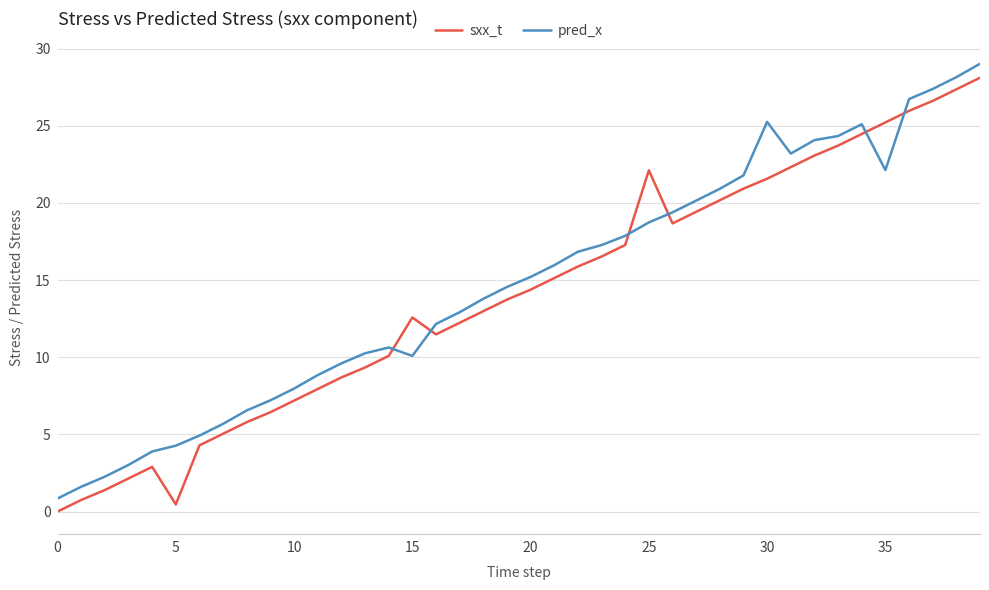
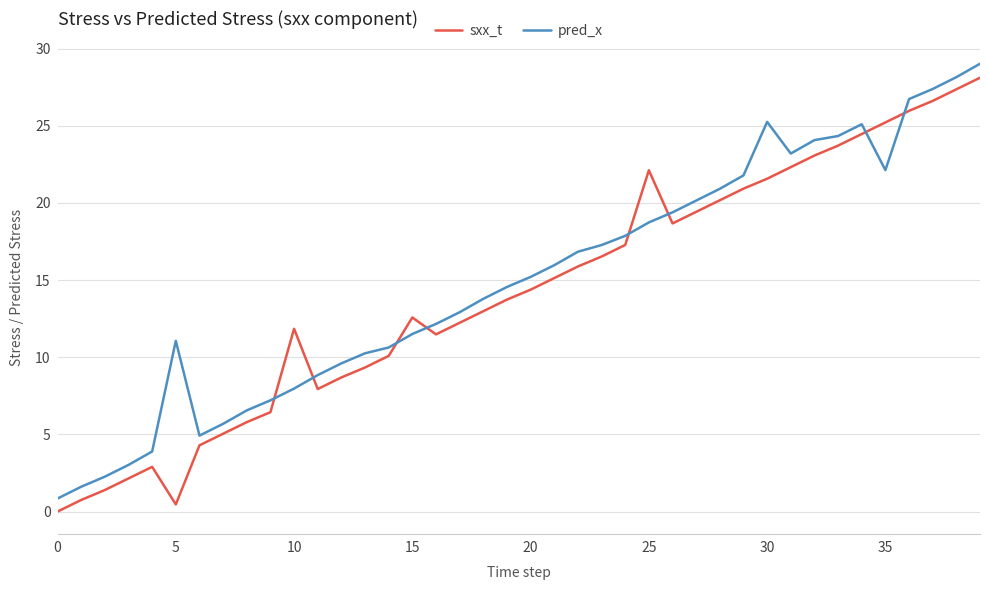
pred_x, 5: 4.3 -> 11.1
sxx_t, 10: 7.2 -> 11.8
pred_x, 15: 10.1 -> 11.5
